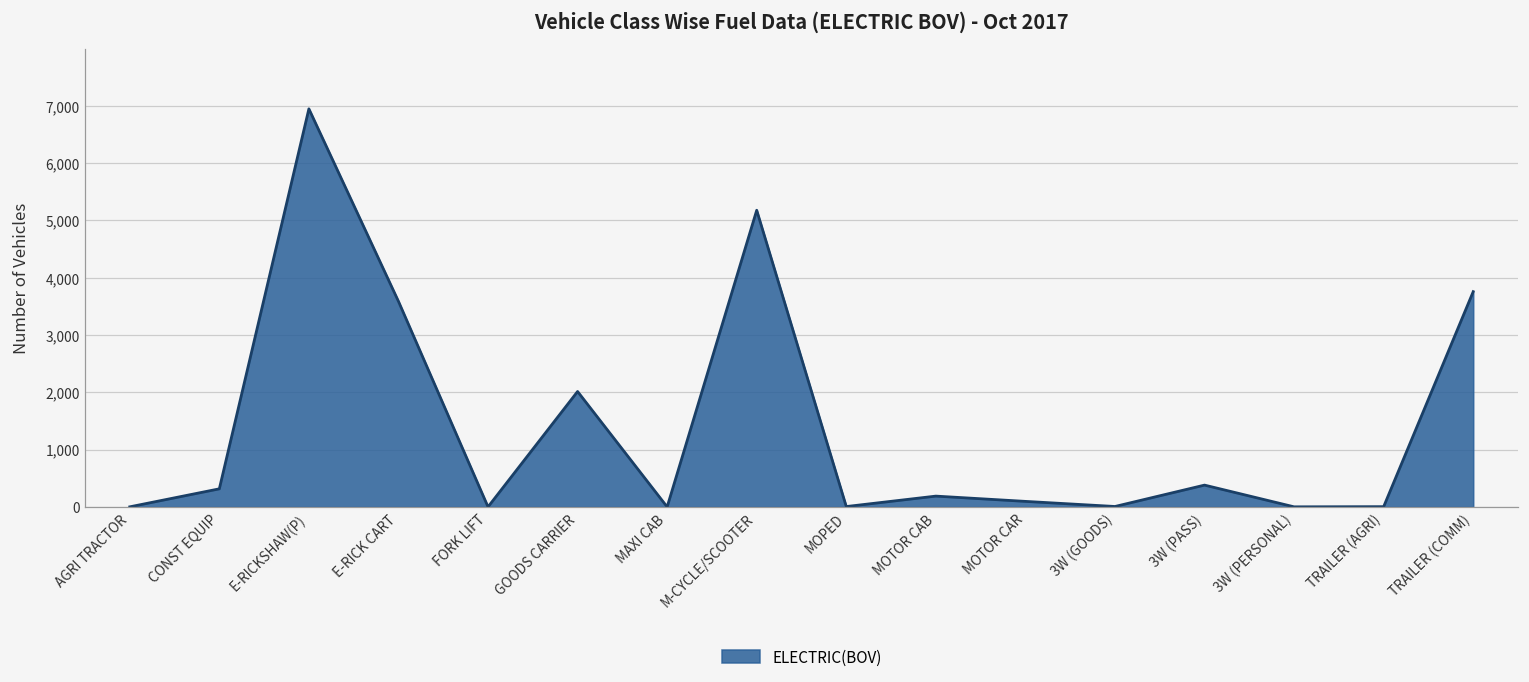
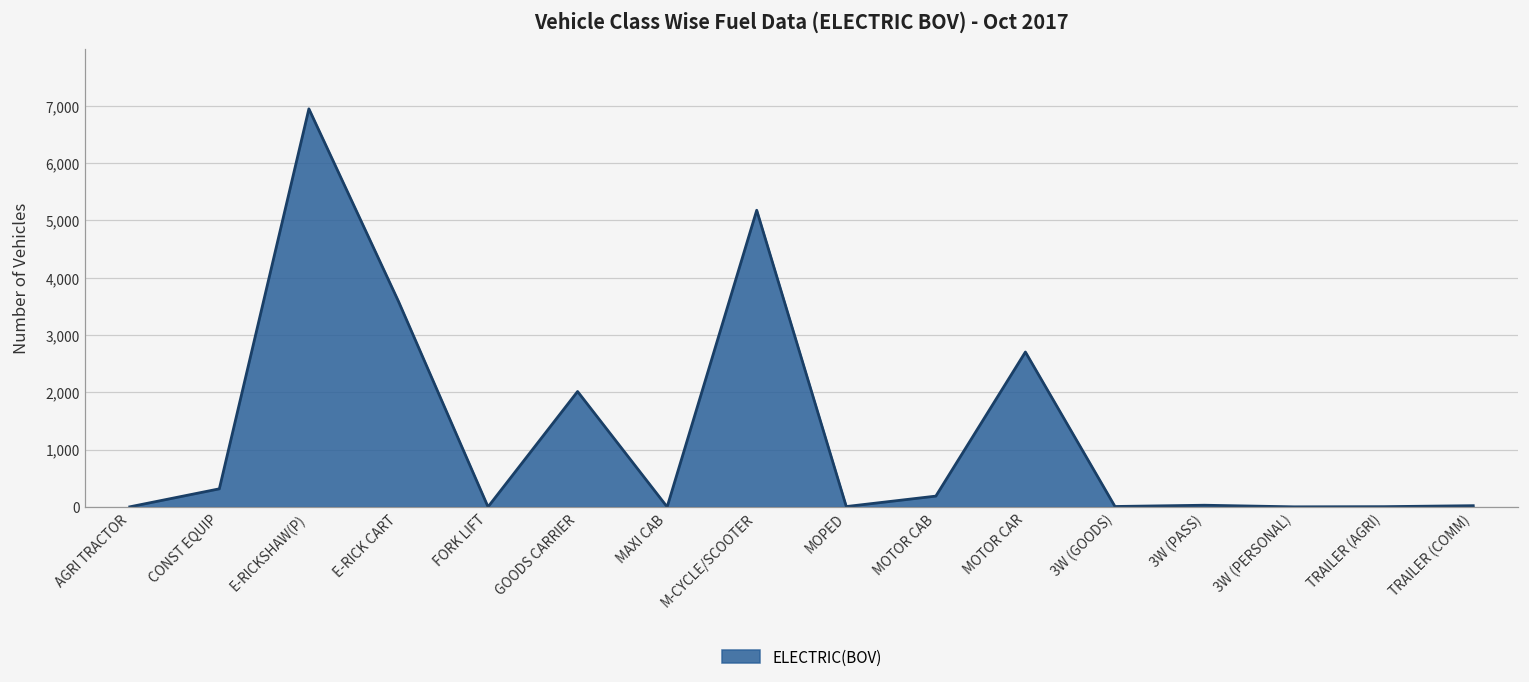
MOTOR CAR: 100 -> 2,700
3W (PASS): 400 -> 0
TRAILER (COMM): 3,800 -> 0
